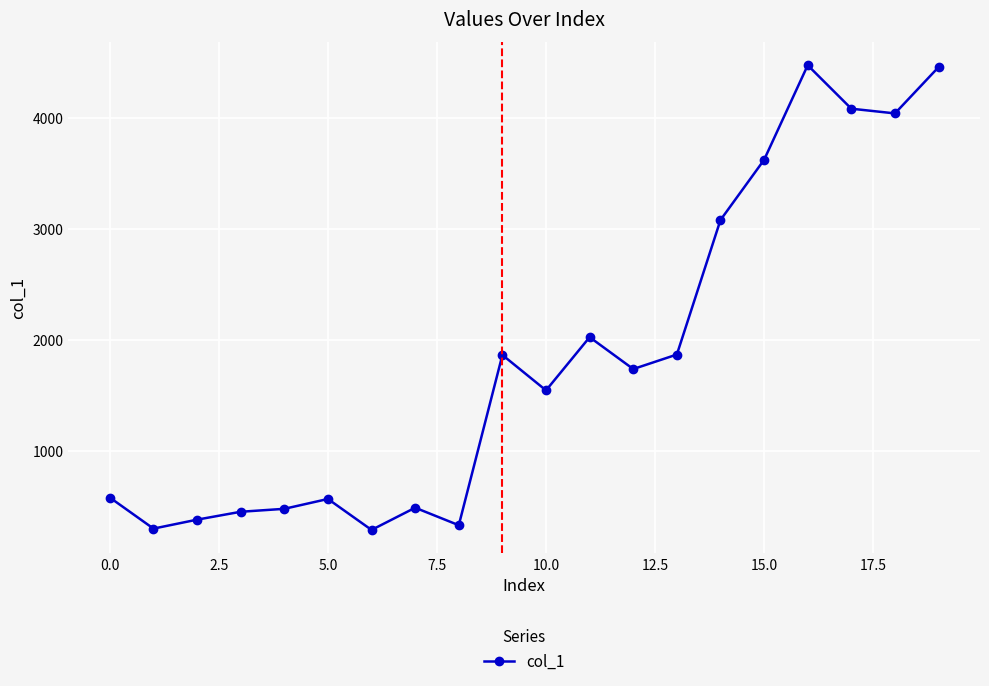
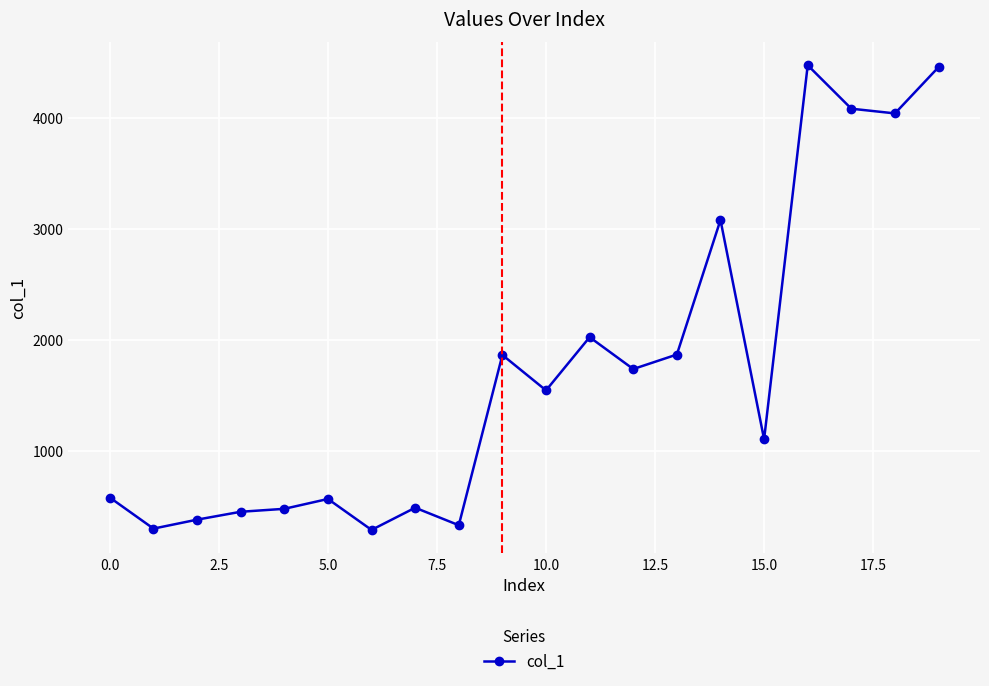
15.0: 3620 -> 1100
